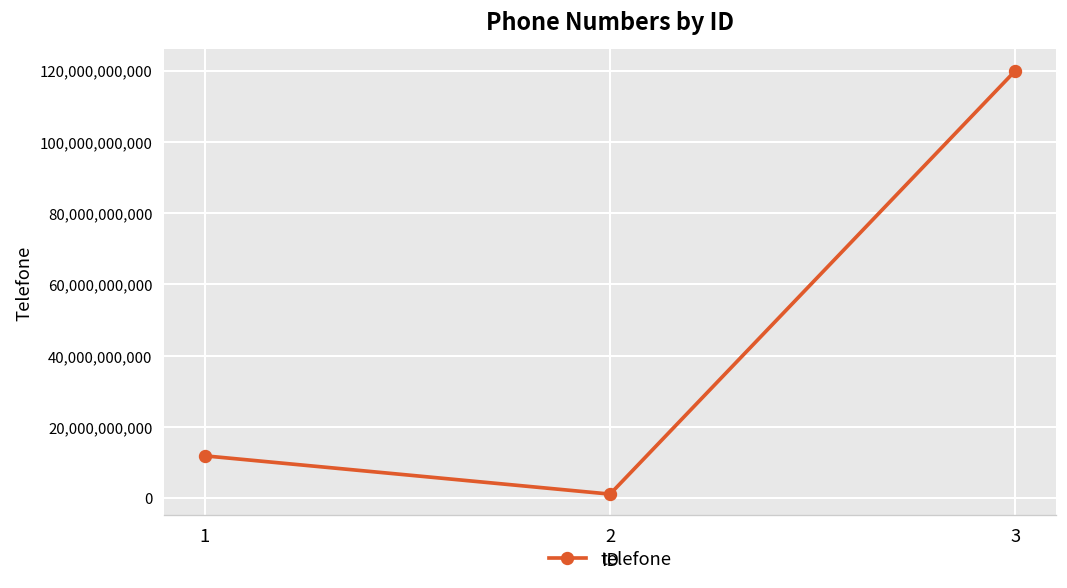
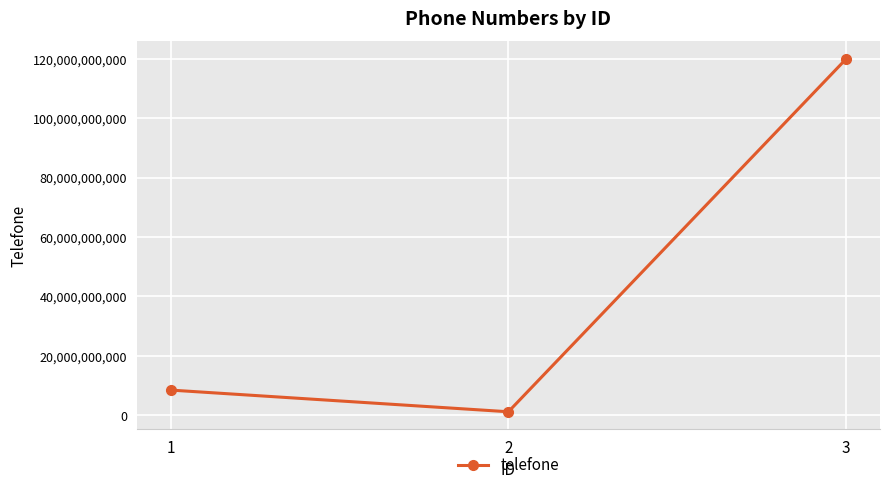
1: 12,000,000,000 -> 8,000,000,000
